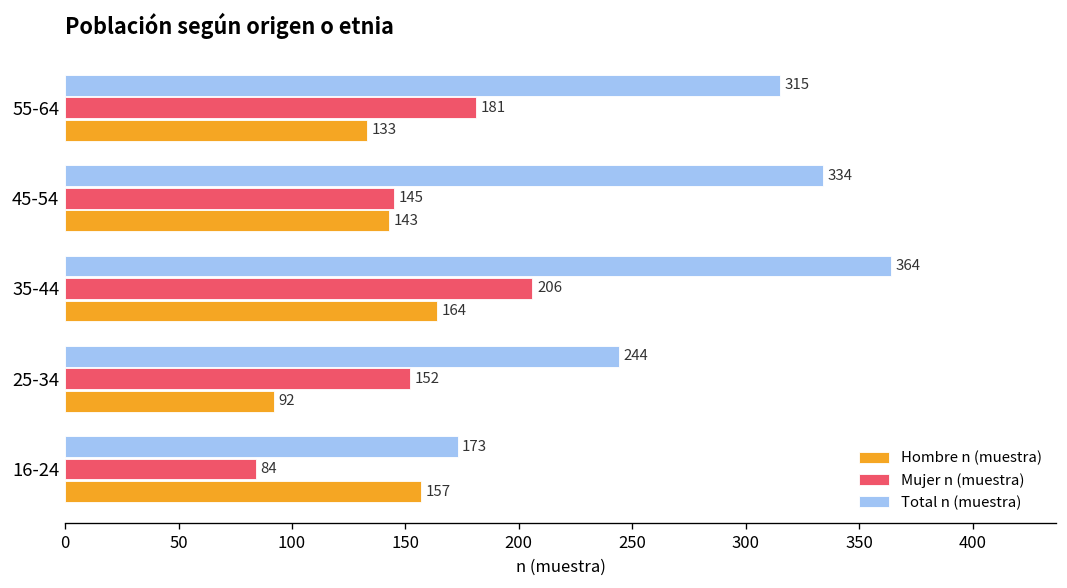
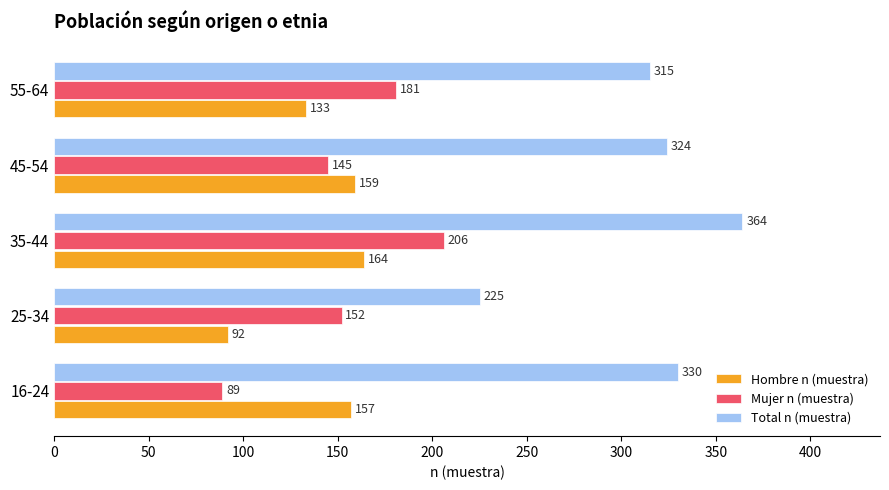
Total n (muestra), 45-54: 334 -> 324
Hombre n (muestra), 45-54: 143 -> 159
Total n (muestra), 25-34: 244 -> 225
Total n (muestra), 16-24: 173 -> 330
Mujer n (muestra), 16-24: 84 -> 89
